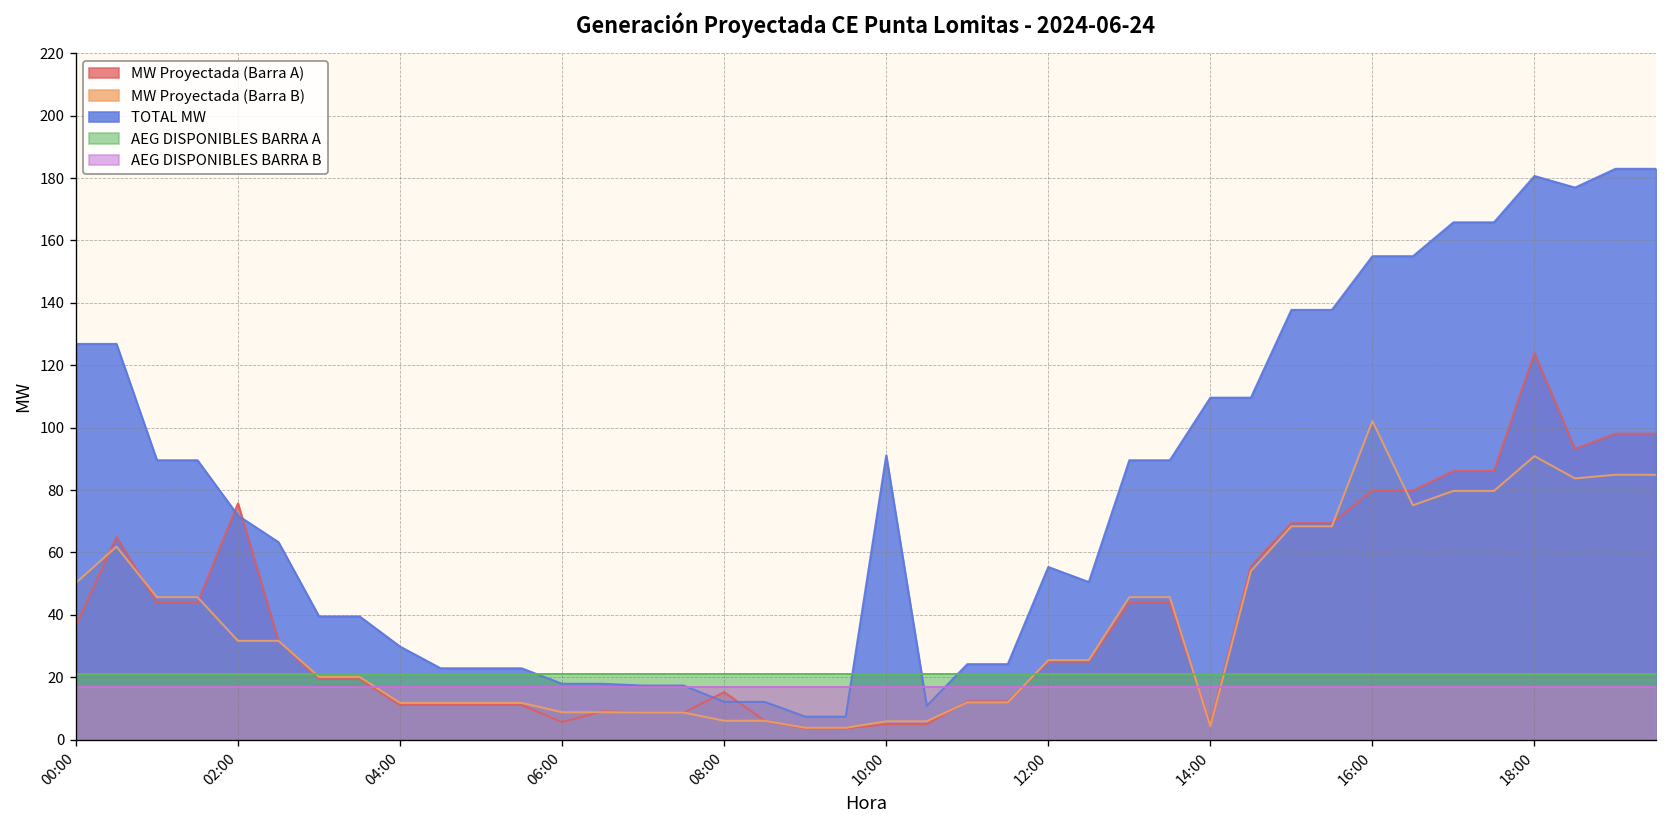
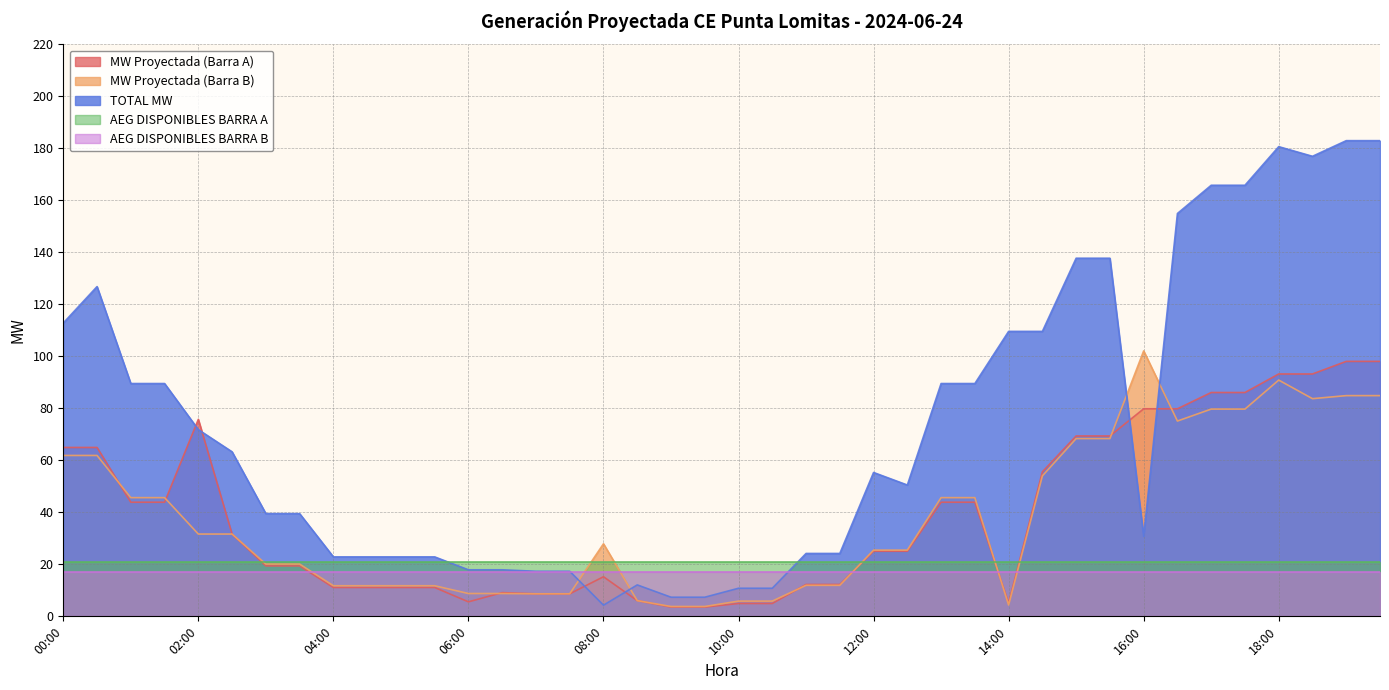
MW Proyectada (Barra A), 00:00: 36 -> 65
MW Proyectada (Barra B), 00:00: 50 -> 62
TOTAL MW, 00:00: 127 -> 113
TOTAL MW, 04:00: 30 -> 23
MW Proyectada (Barra B), 08:00: 6 -> 28
TOTAL MW, 08:00: 12 -> 4
TOTAL MW, 10:00: 91 -> 11
TOTAL MW, 16:00: 155 -> 31
MW Proyectada (Barra A), 18:00: 124 -> 93
